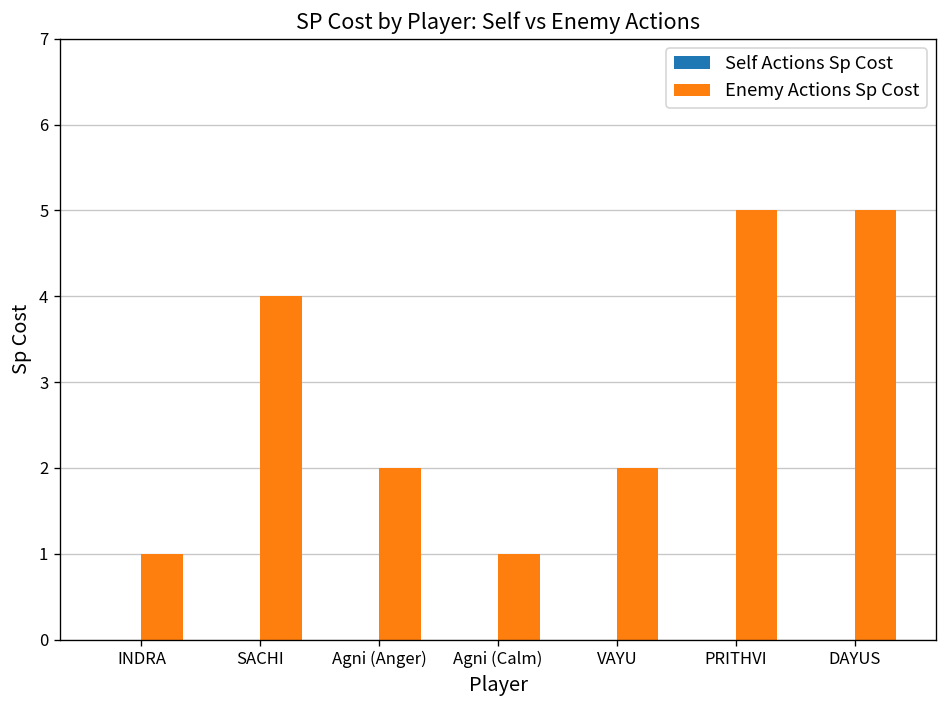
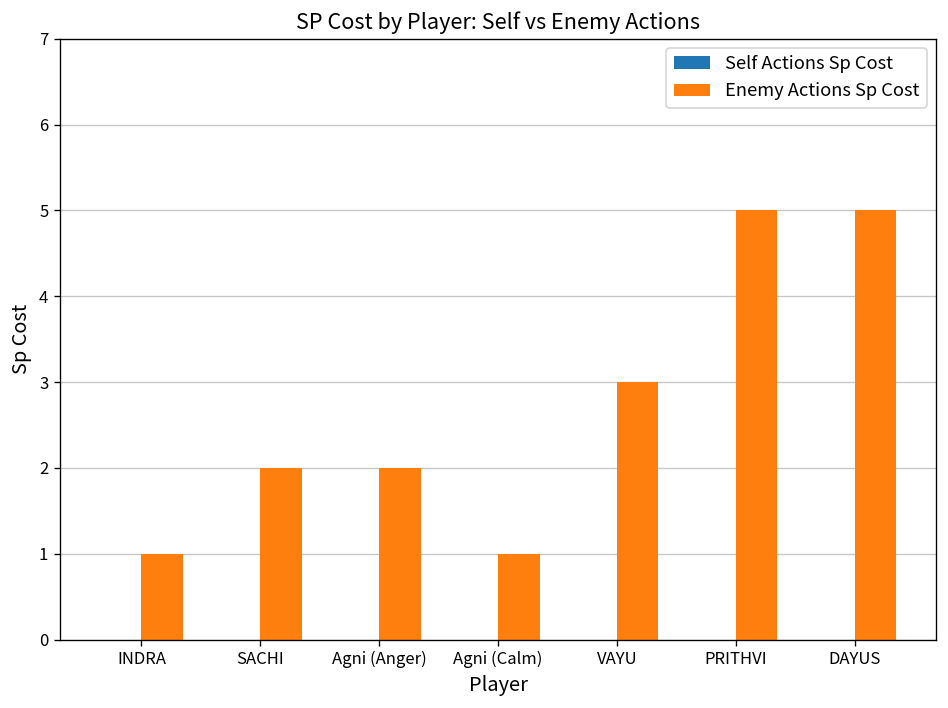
Enemy Actions Sp Cost, SACHI: 4 -> 2
Enemy Actions Sp Cost, VAYU: 2 -> 3
